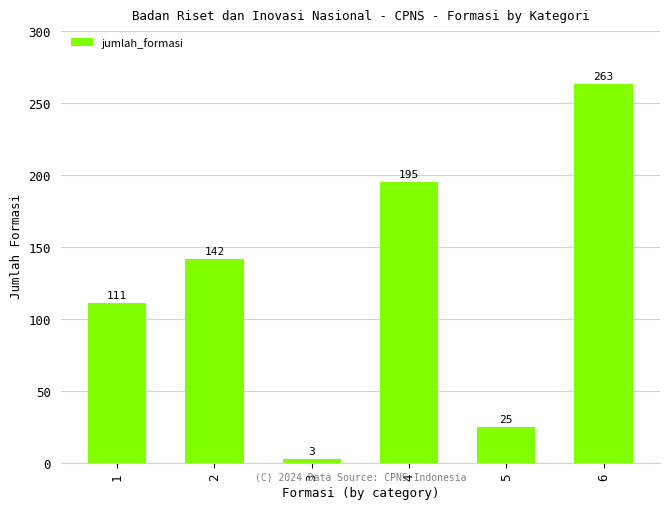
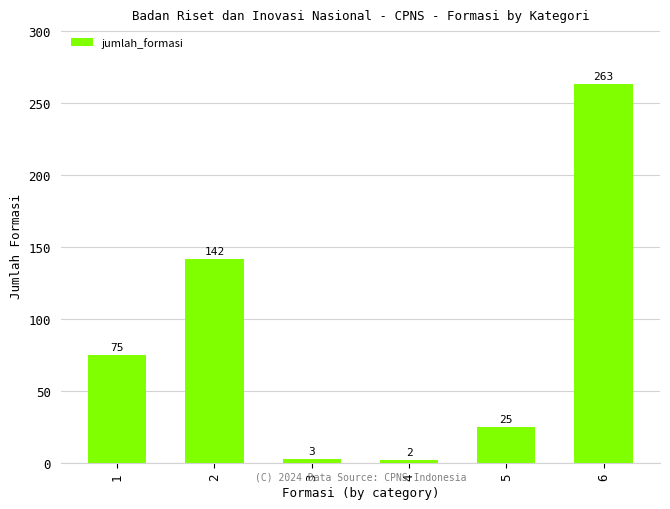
1: 111 -> 75
4: 195 -> 2
